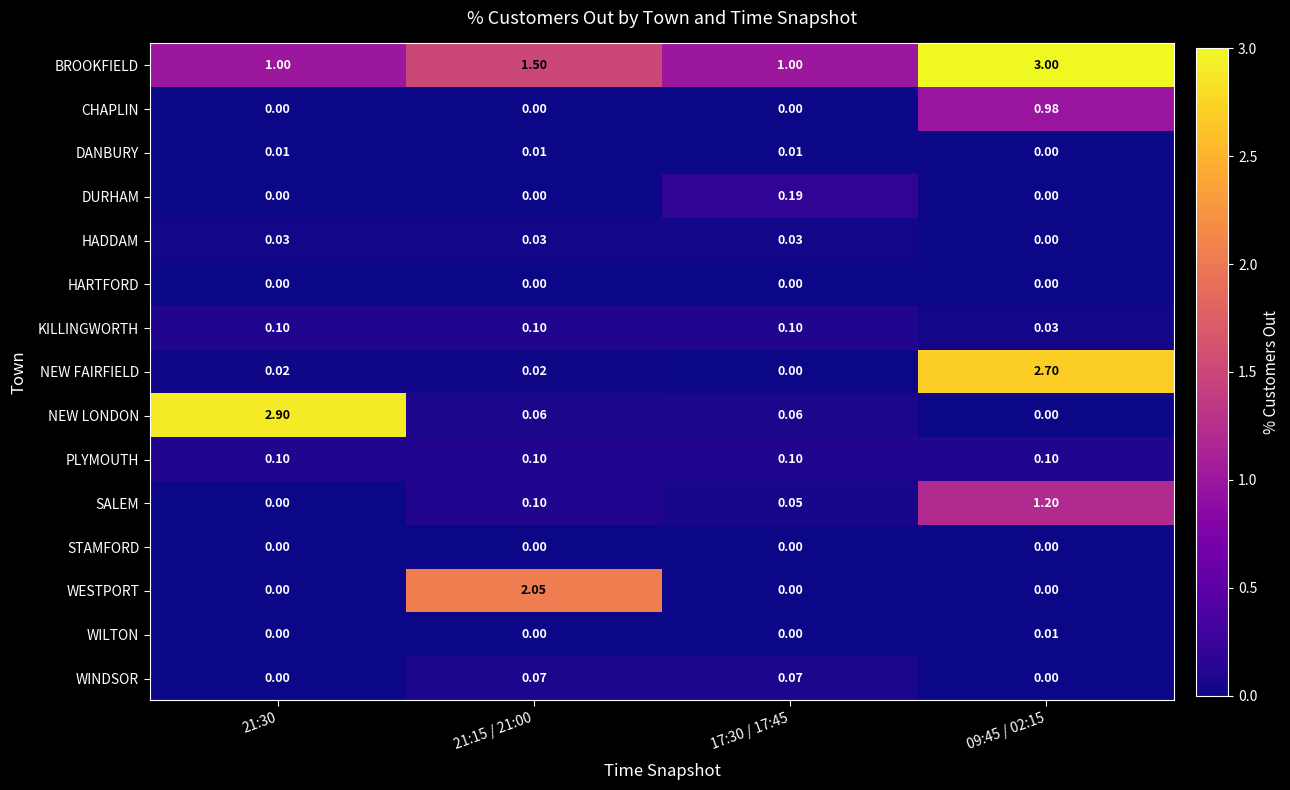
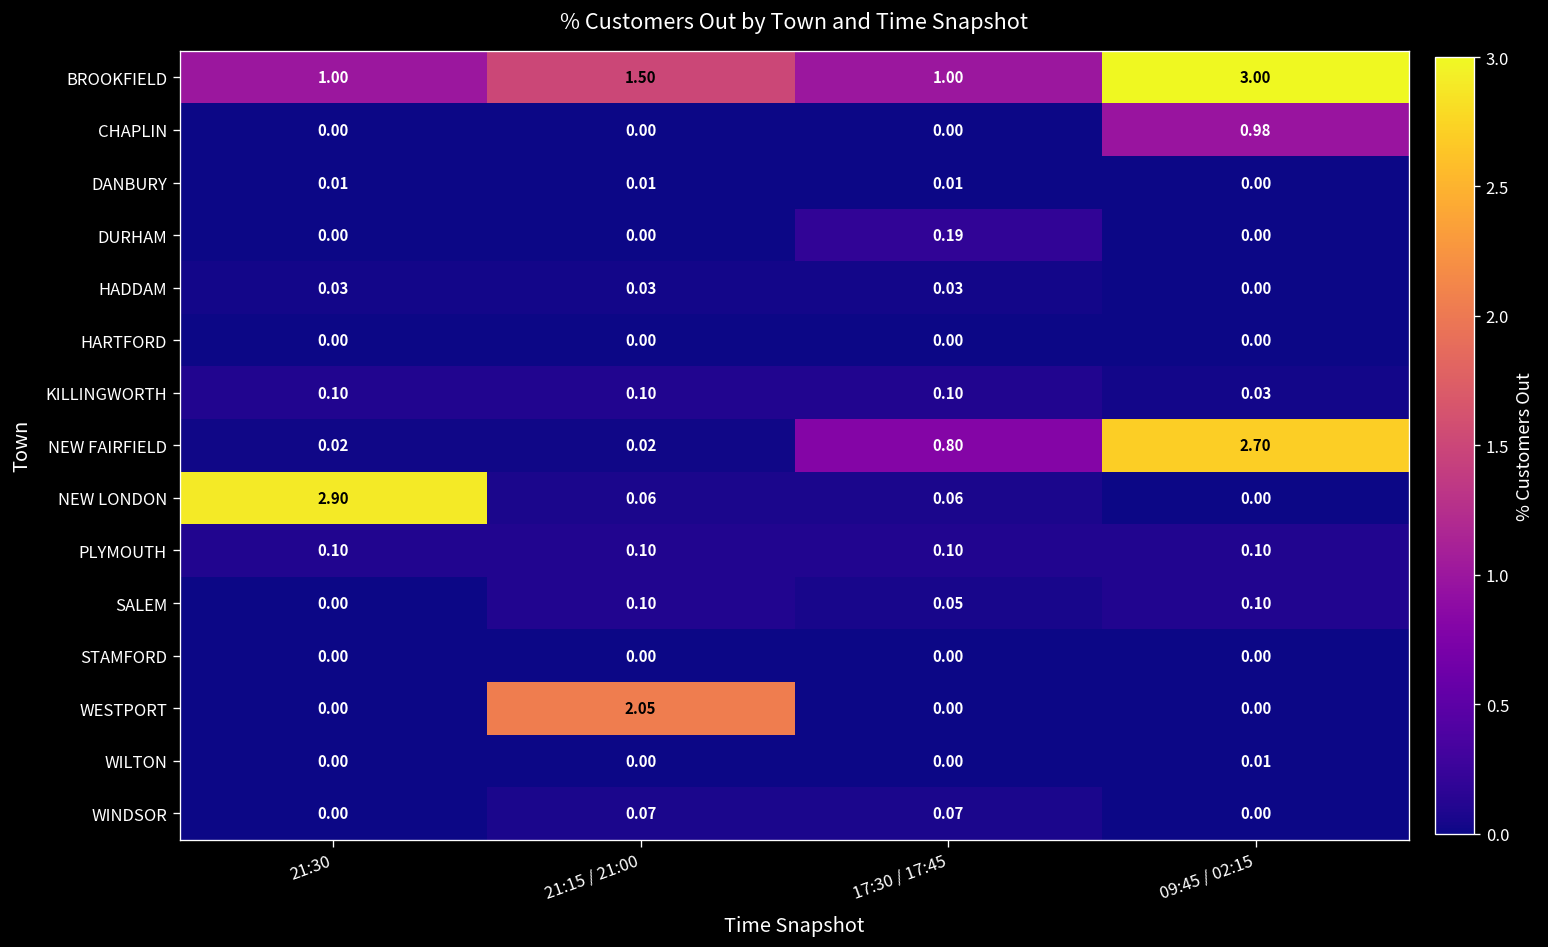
NEW FAIRFIELD, 17:30 / 17:45: 0.00 -> 0.80
SALEM, 09:45 / 02:15: 1.20 -> 0.10
